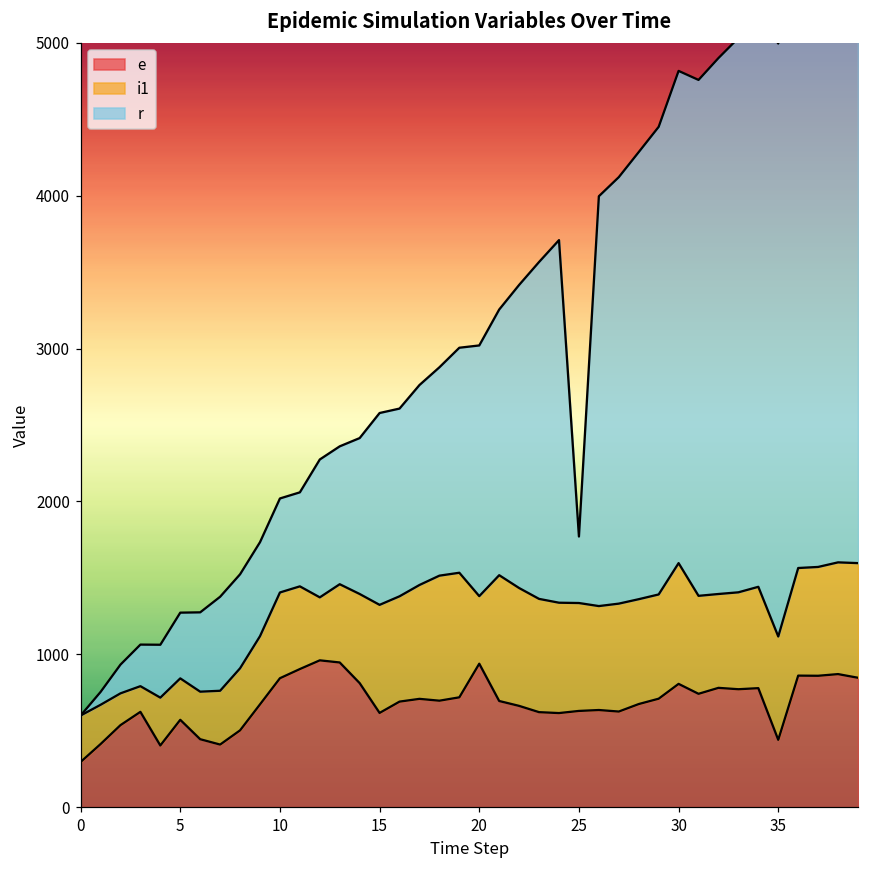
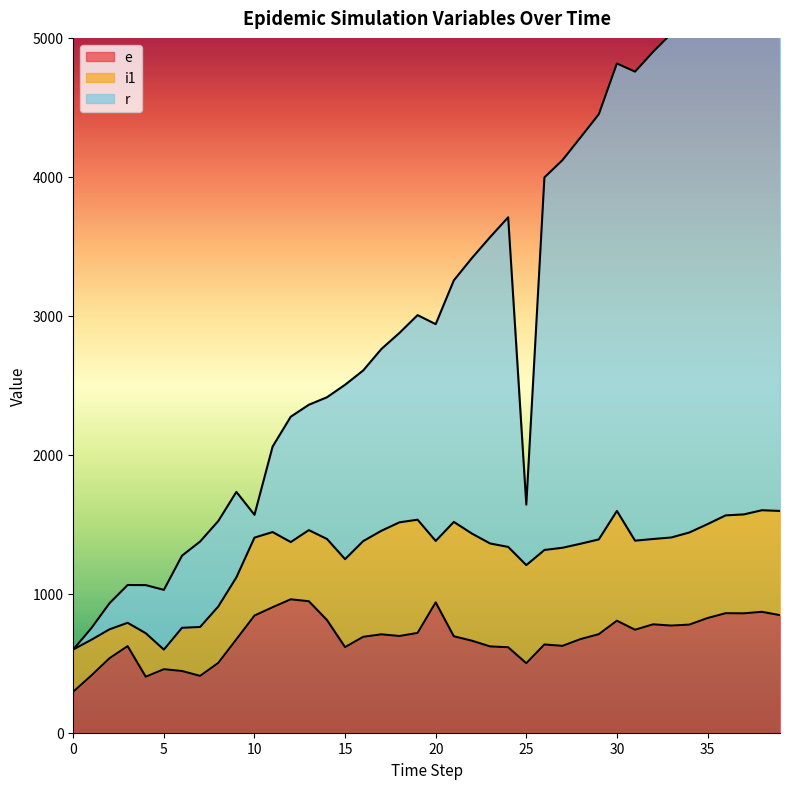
e, 5: 570 -> 460
i1, 5: 270 -> 140
r, 10: 620 -> 160
i1, 15: 710 -> 630
r, 20: 1640 -> 1560
e, 25: 630 -> 500
e, 35: 440 -> 830
